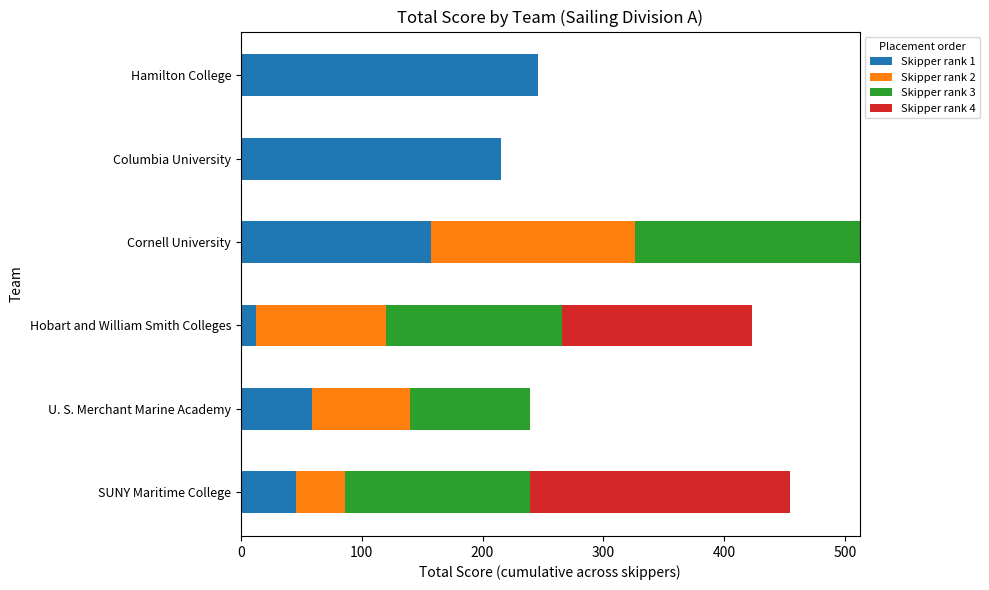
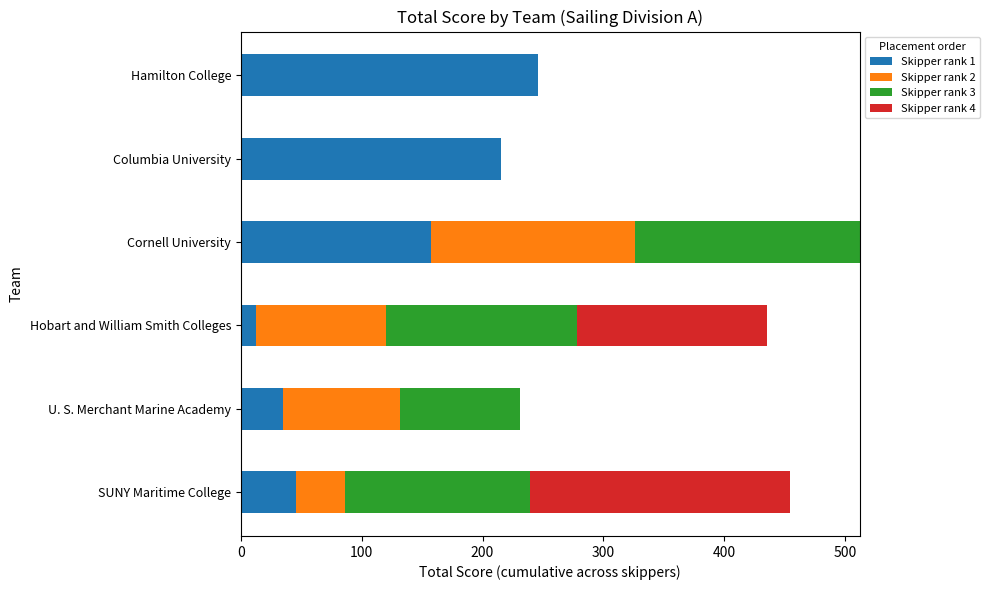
Skipper rank 3, Hobart and William Smith Colleges: 146 -> 158
Skipper rank 1, U. S. Merchant Marine Academy: 59 -> 35
Skipper rank 2, U. S. Merchant Marine Academy: 81 -> 97
